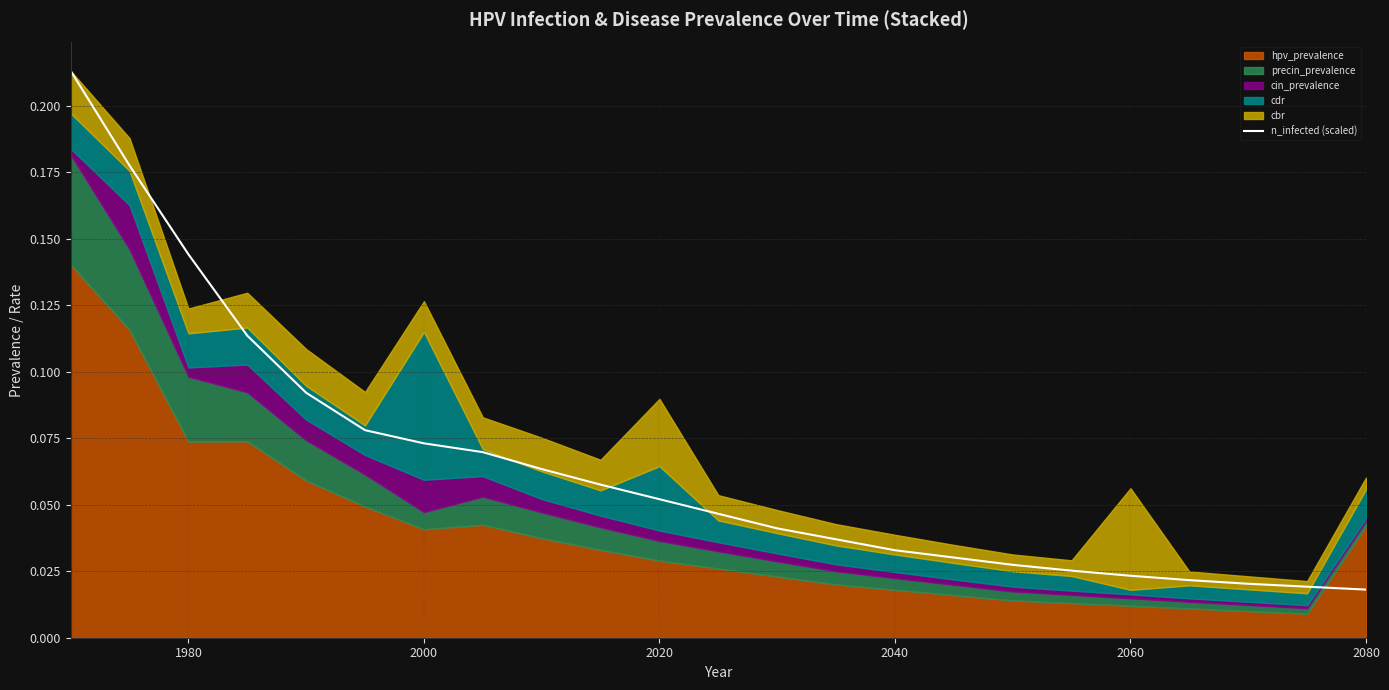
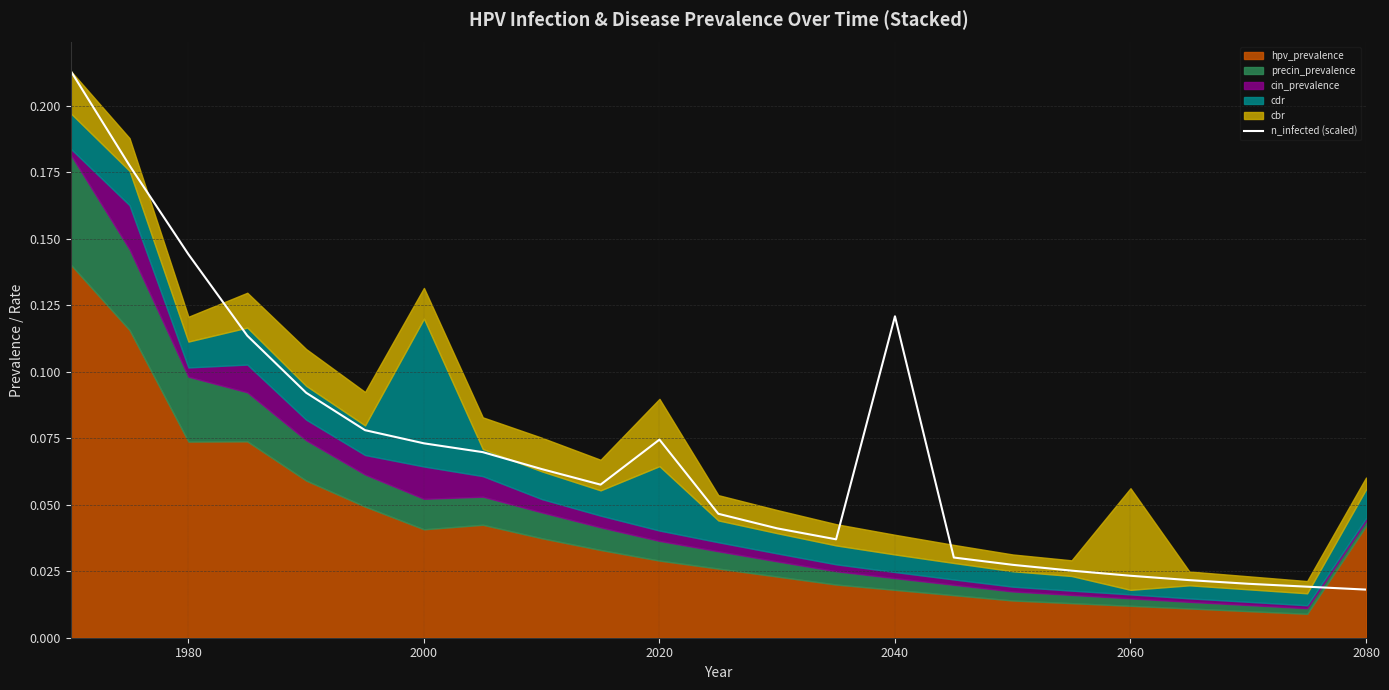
cdr, 1980: 0.013 -> 0.010
precin_prevalence, 2000: 0.006 -> 0.011
n_infected (scaled), 2020: 0.052 -> 0.074
n_infected (scaled), 2040: 0.033 -> 0.121
